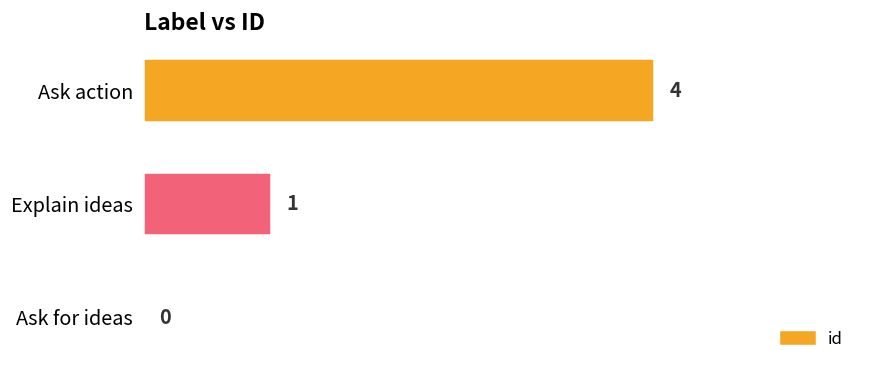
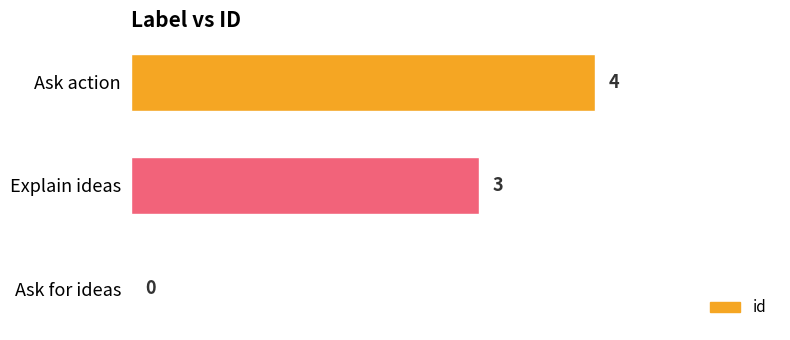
Explain ideas: 1 -> 3
